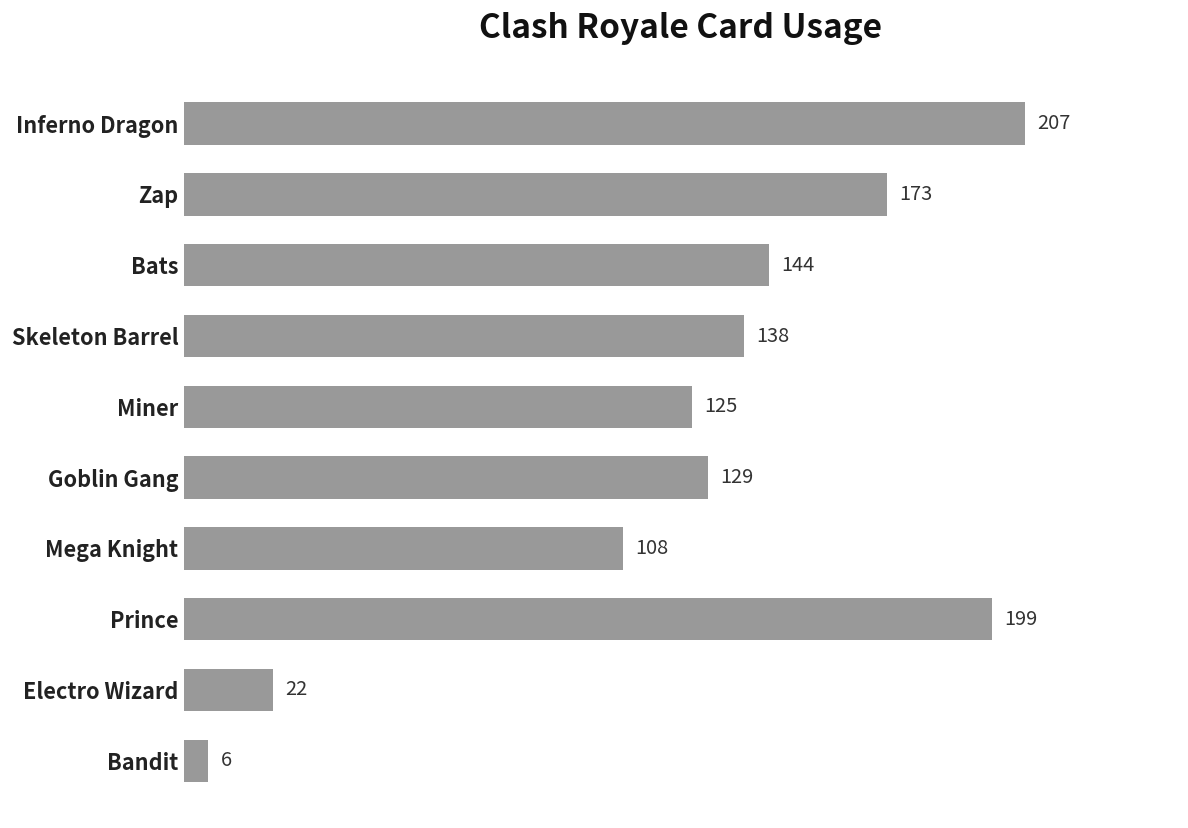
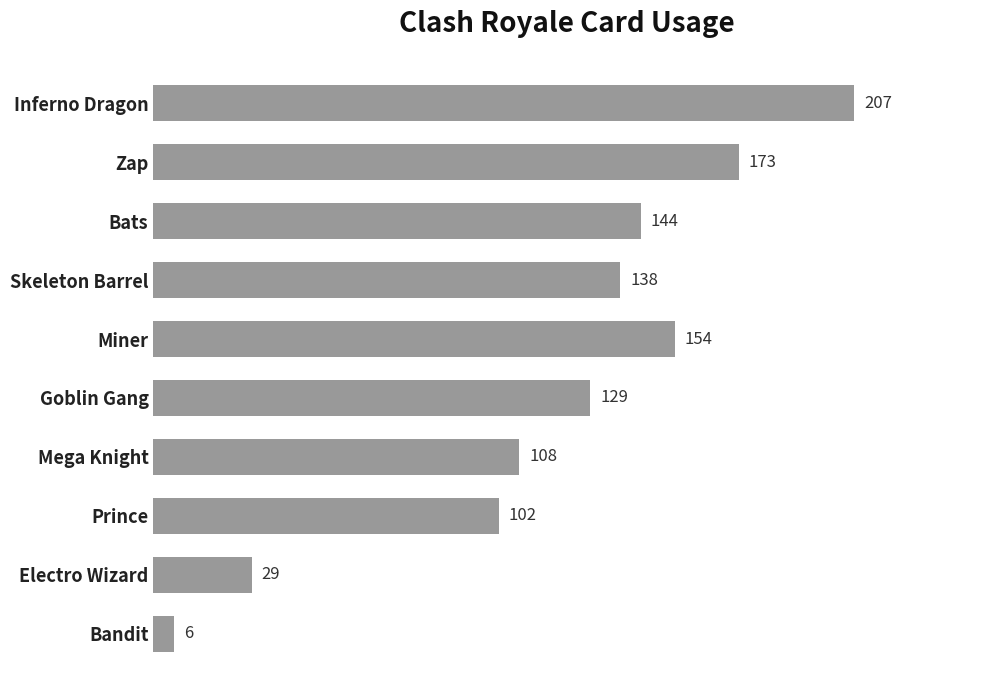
Miner: 125 -> 154
Prince: 199 -> 102
Electro Wizard: 22 -> 29
